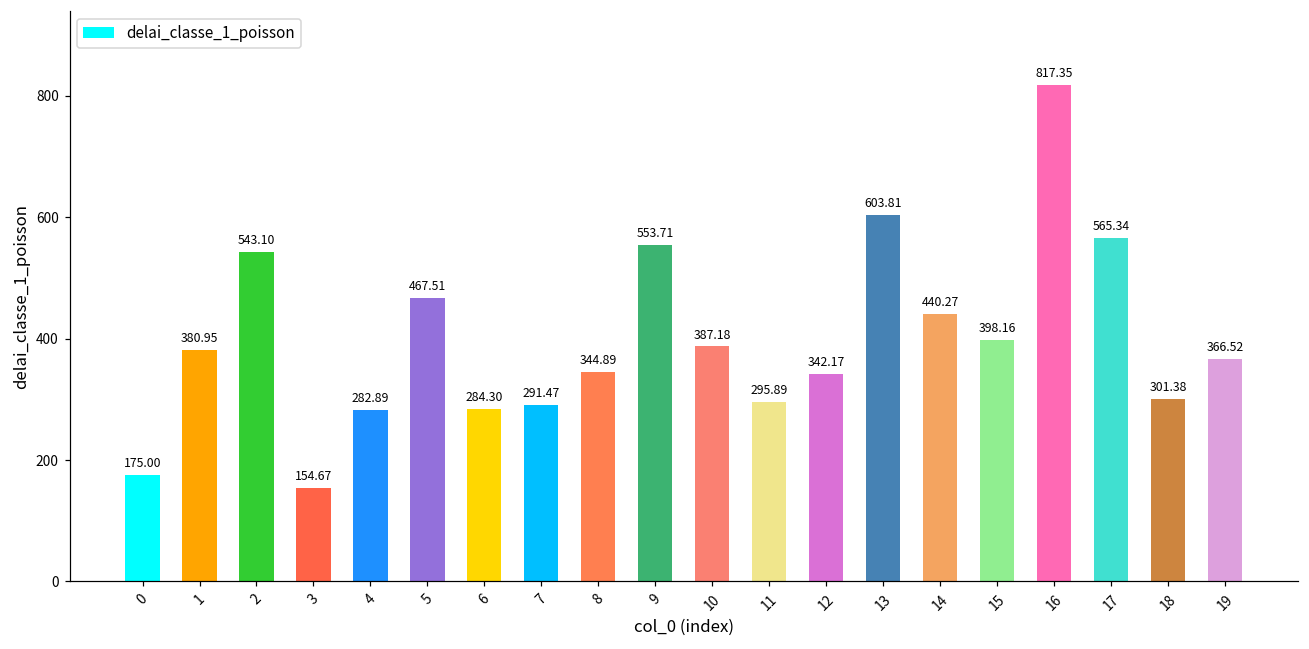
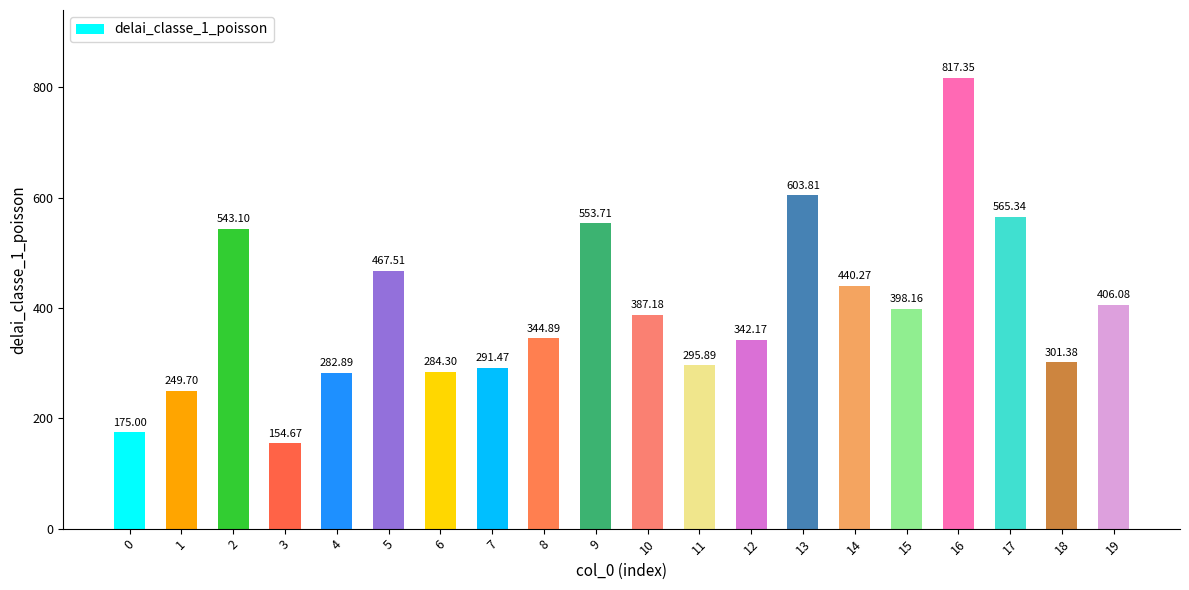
1: 380.95 -> 249.70
19: 366.52 -> 406.08
